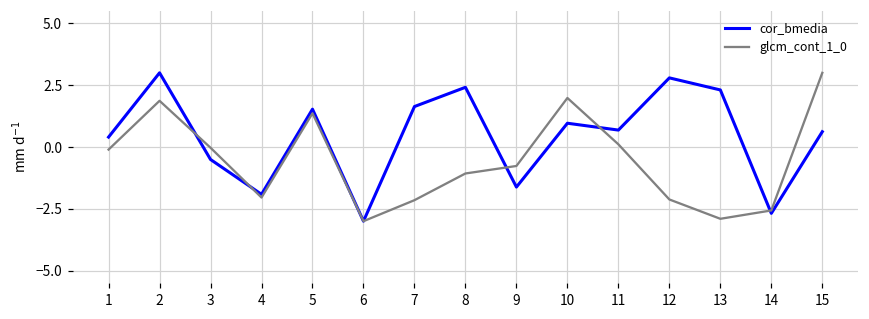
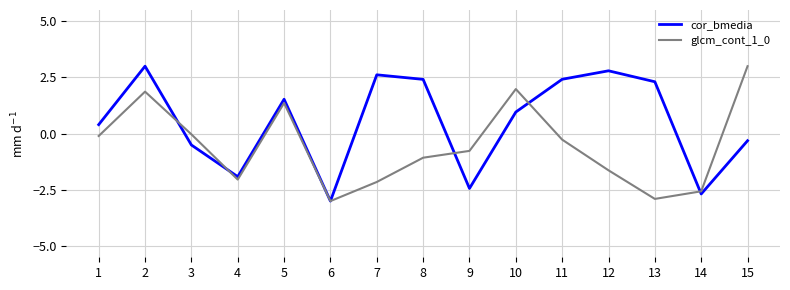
cor_bmedia, 7: 1.6 -> 2.6
cor_bmedia, 9: -1.6 -> -2.4
cor_bmedia, 11: 0.7 -> 2.4
glcm_cont_1_0, 11: 0.1 -> -0.3
glcm_cont_1_0, 12: -2.1 -> -1.6
cor_bmedia, 15: 0.6 -> -0.3
